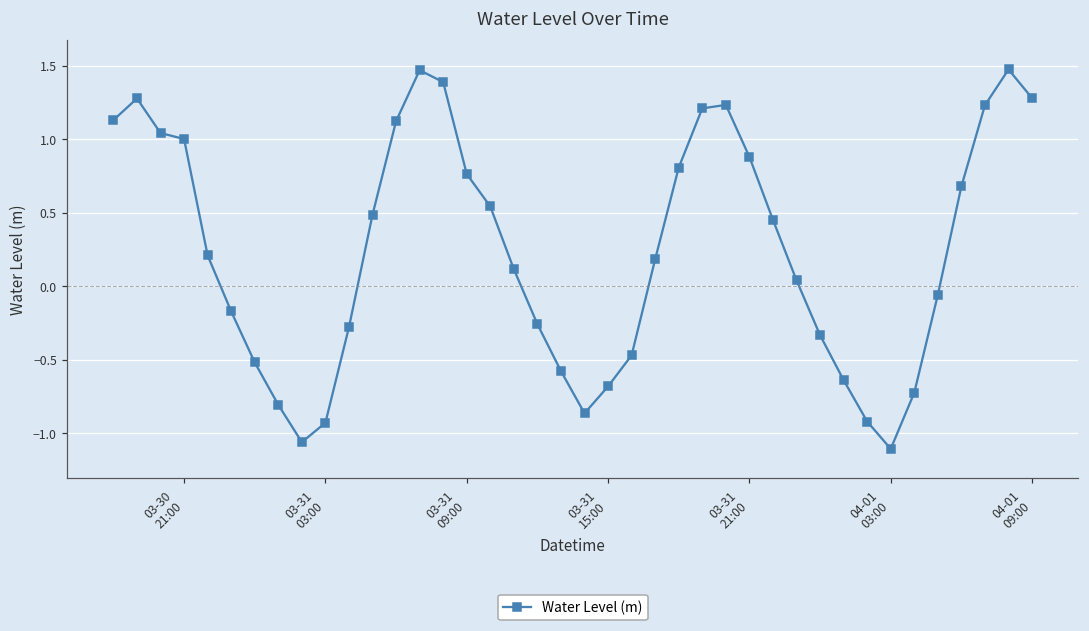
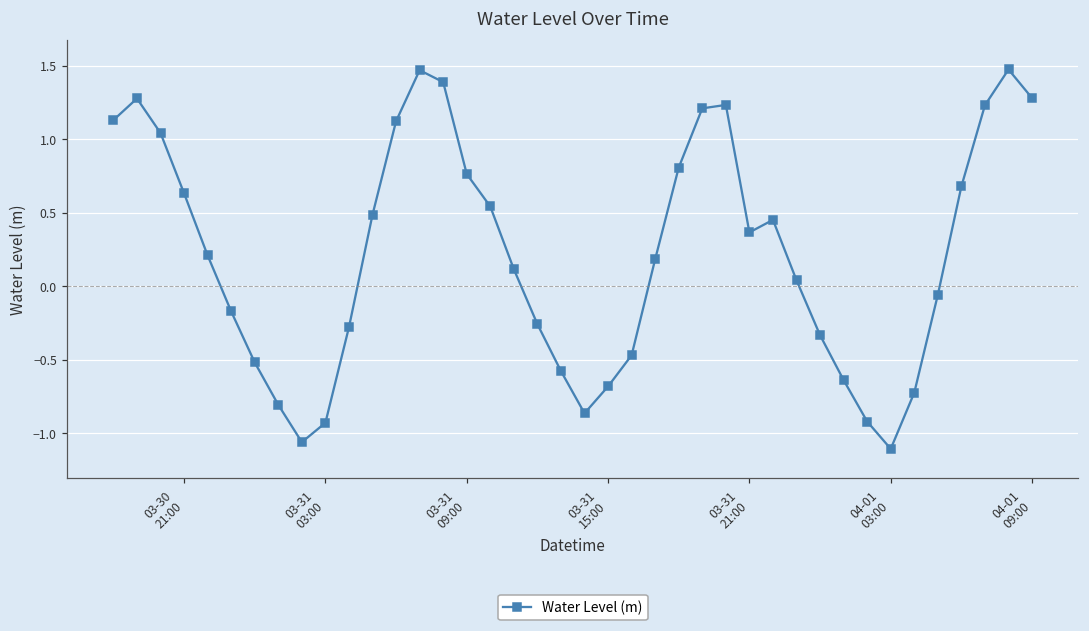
03-30 21:00: 1.00 -> 0.63
03-31 21:00: 0.88 -> 0.37
